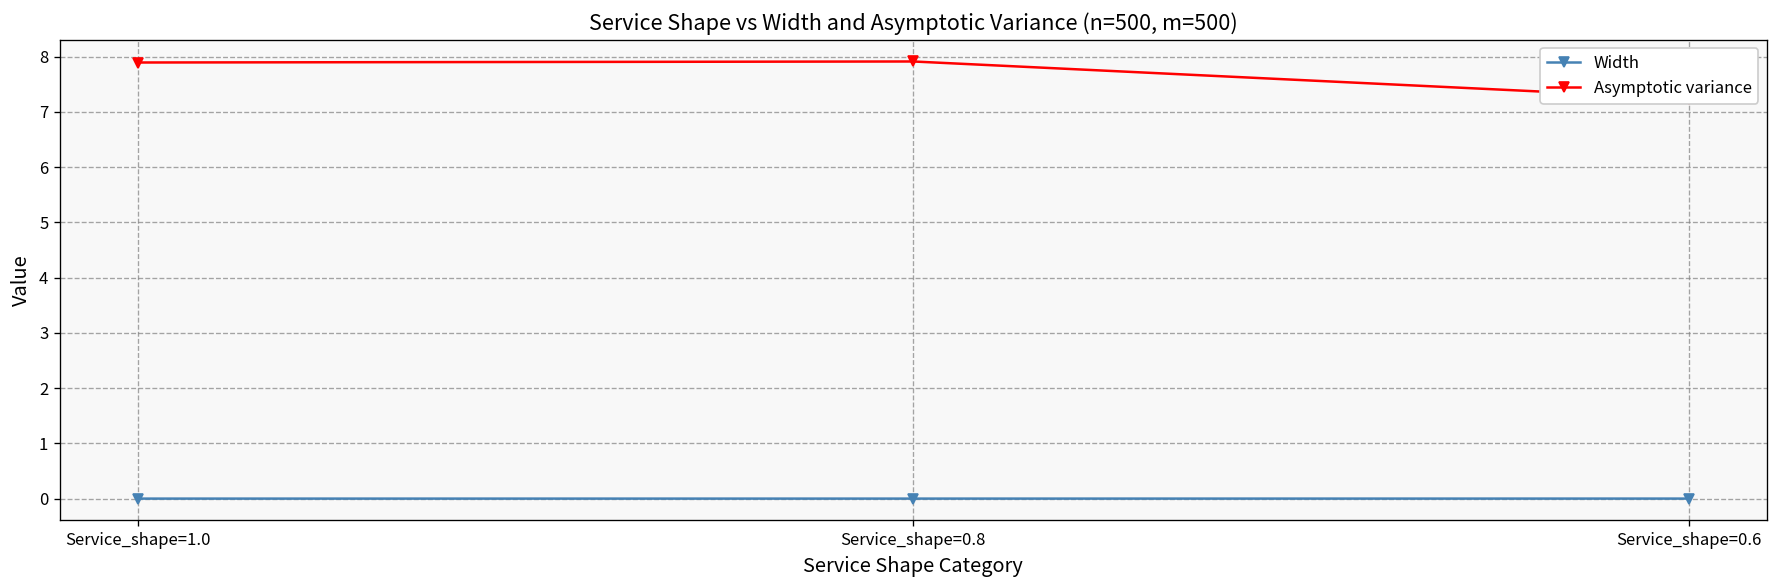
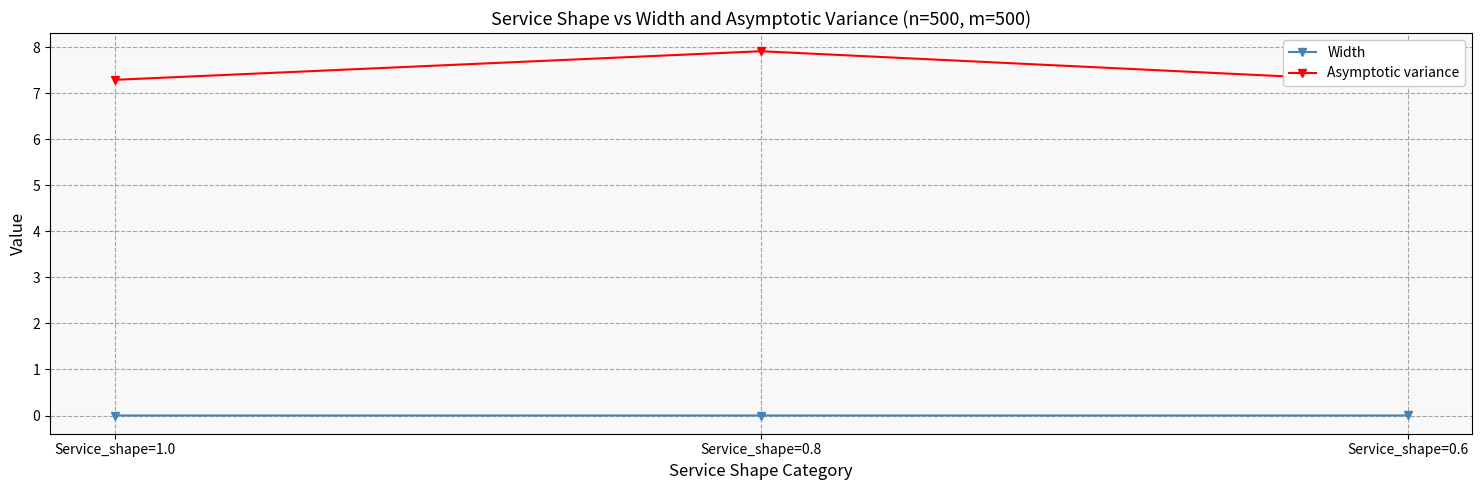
Asymptotic variance, Service_shape=1.0: 7.9 -> 7.3
